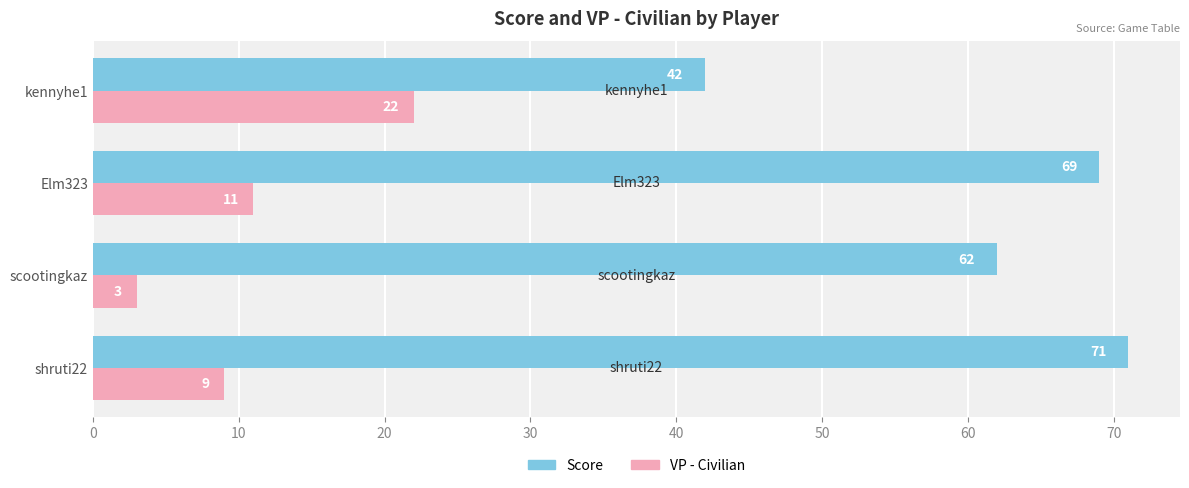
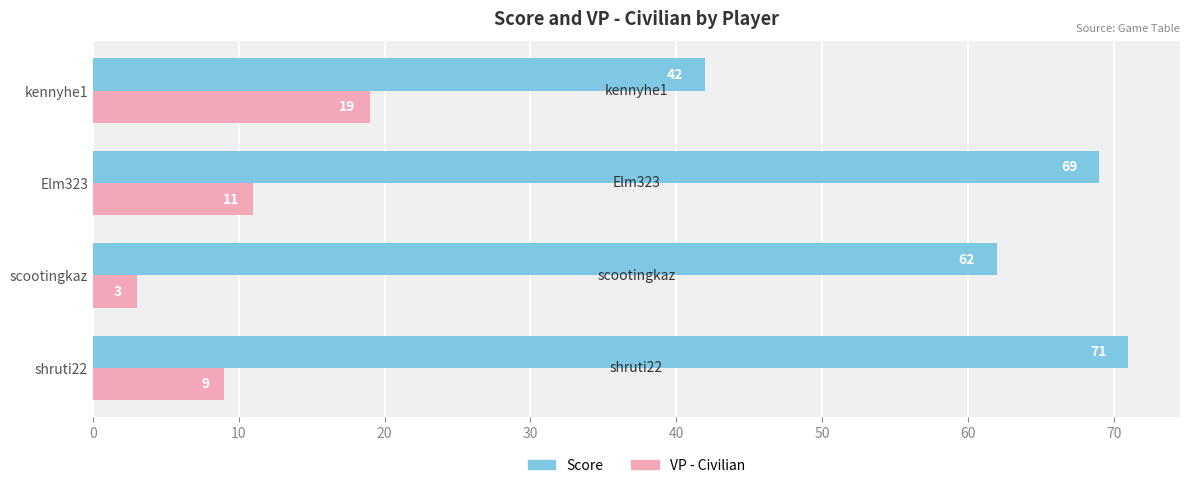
VP - Civilian, kennyhe1: 22 -> 19
